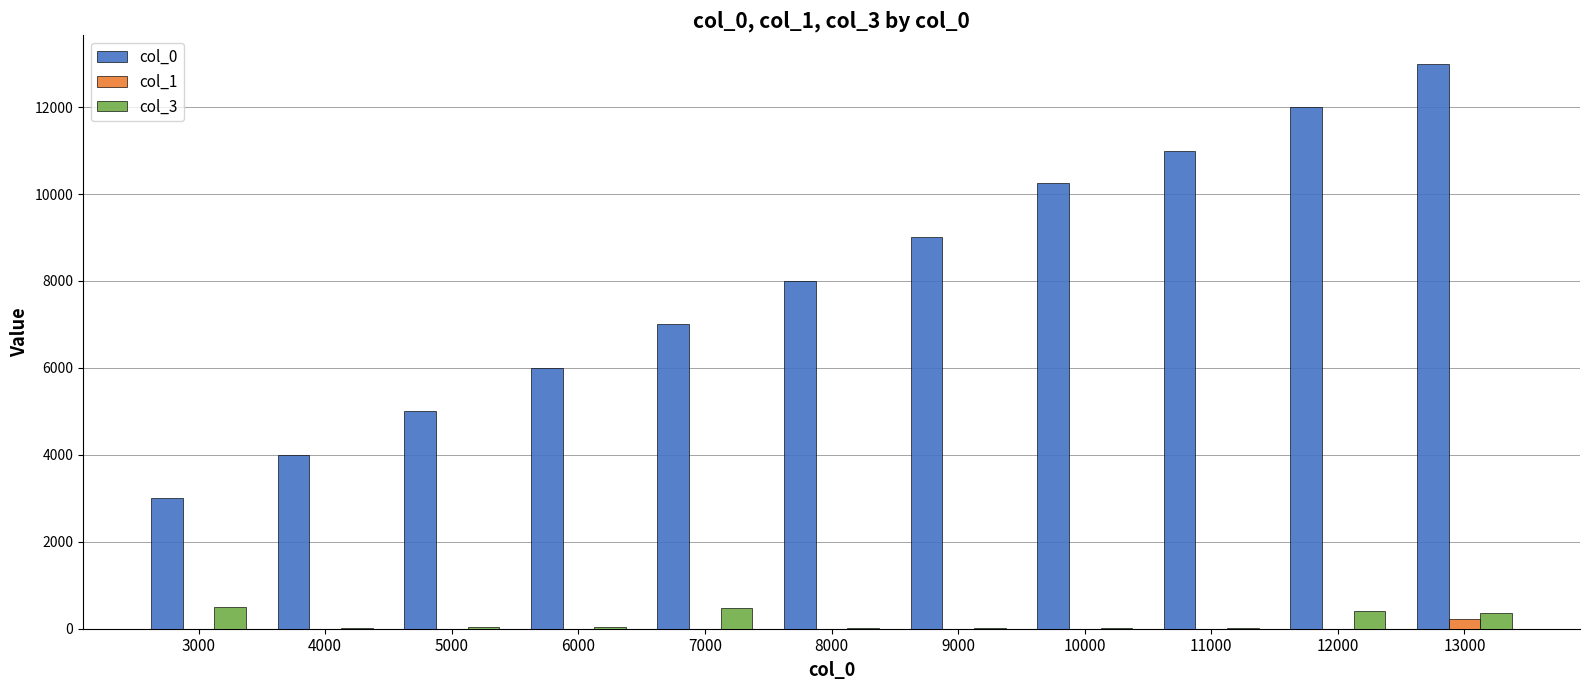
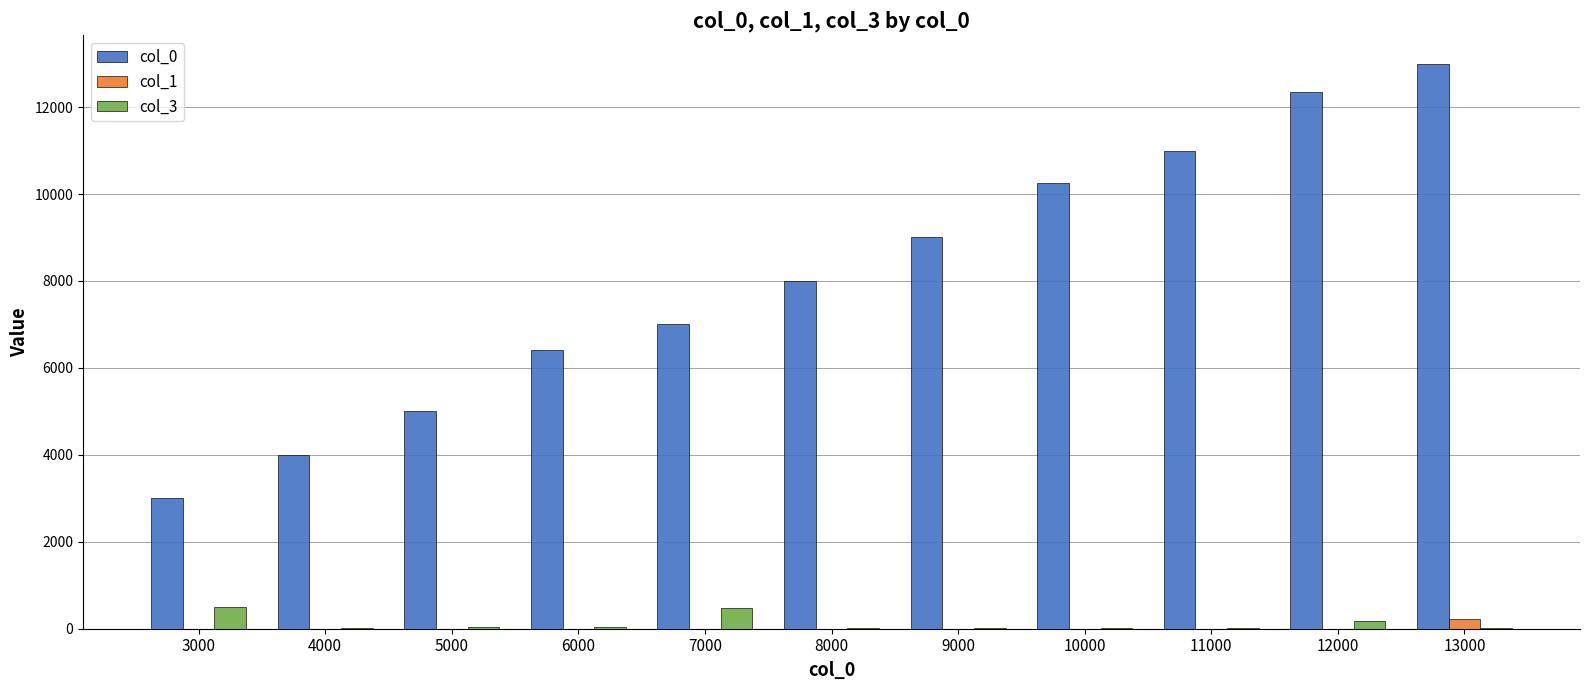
col_0, 6000: 6000 -> 6400
col_0, 12000: 12000 -> 12300
col_3, 12000: 400 -> 200
col_3, 13000: 400 -> 0
